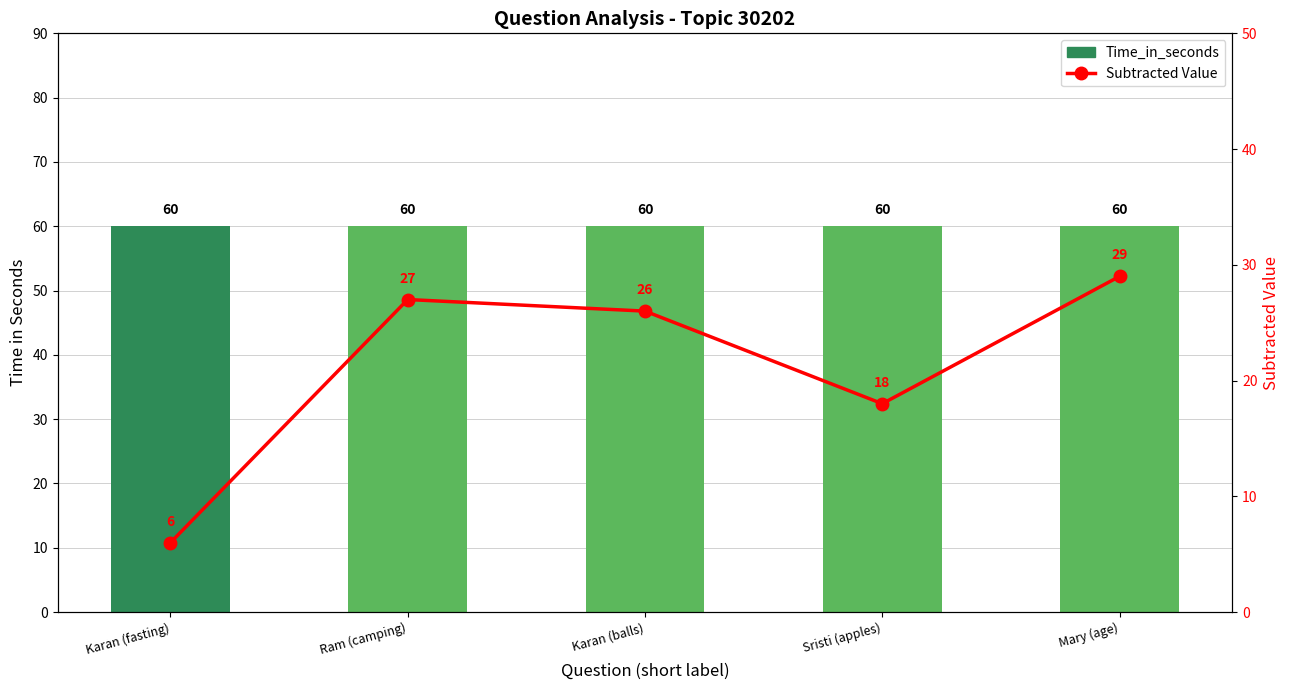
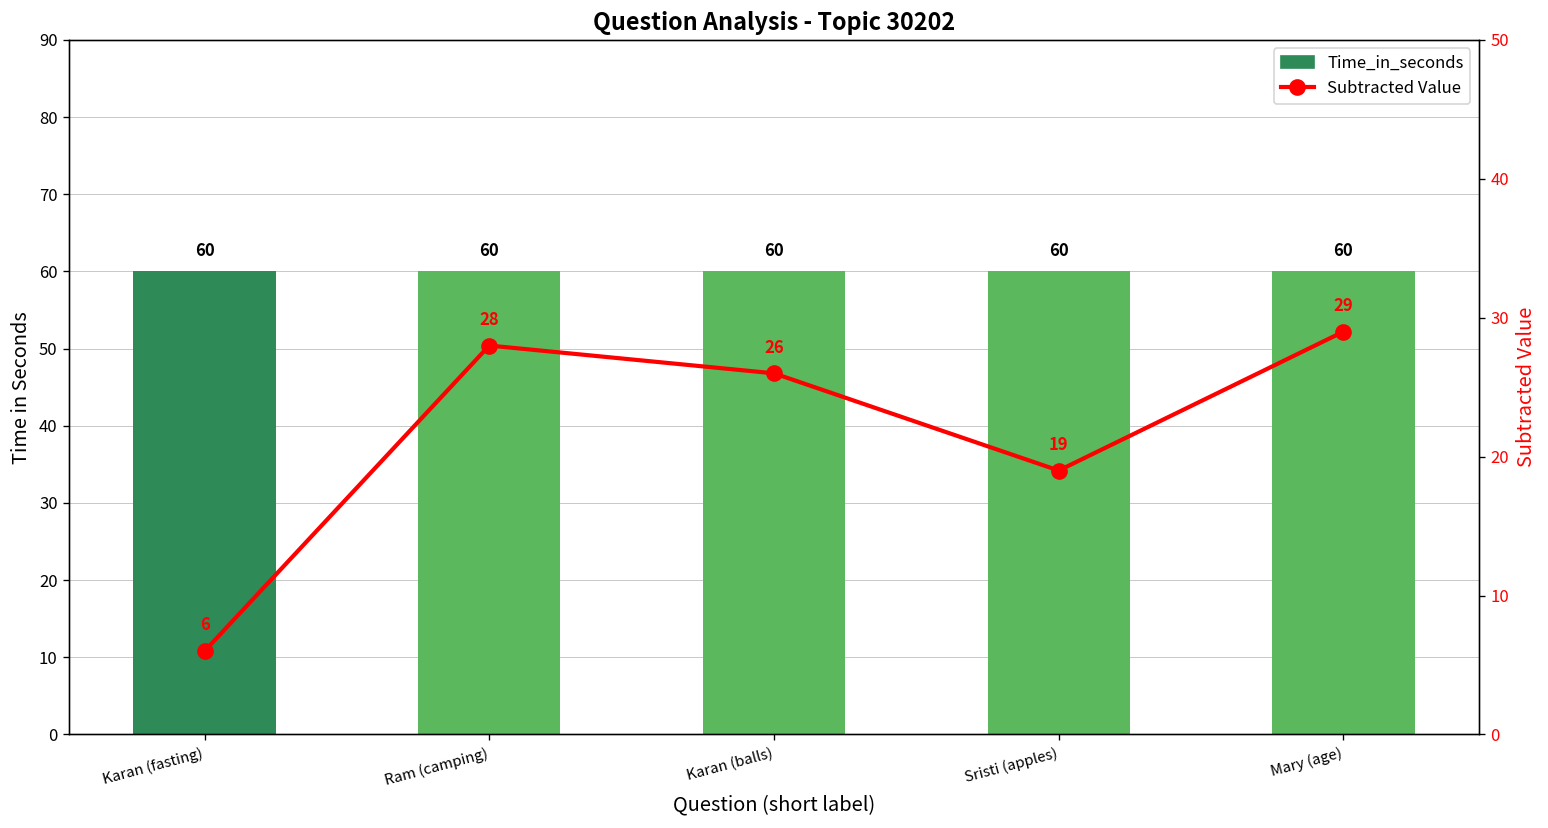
Subtracted Value, Ram (camping): 27 -> 28
Subtracted Value, Sristi (apples): 18 -> 19
